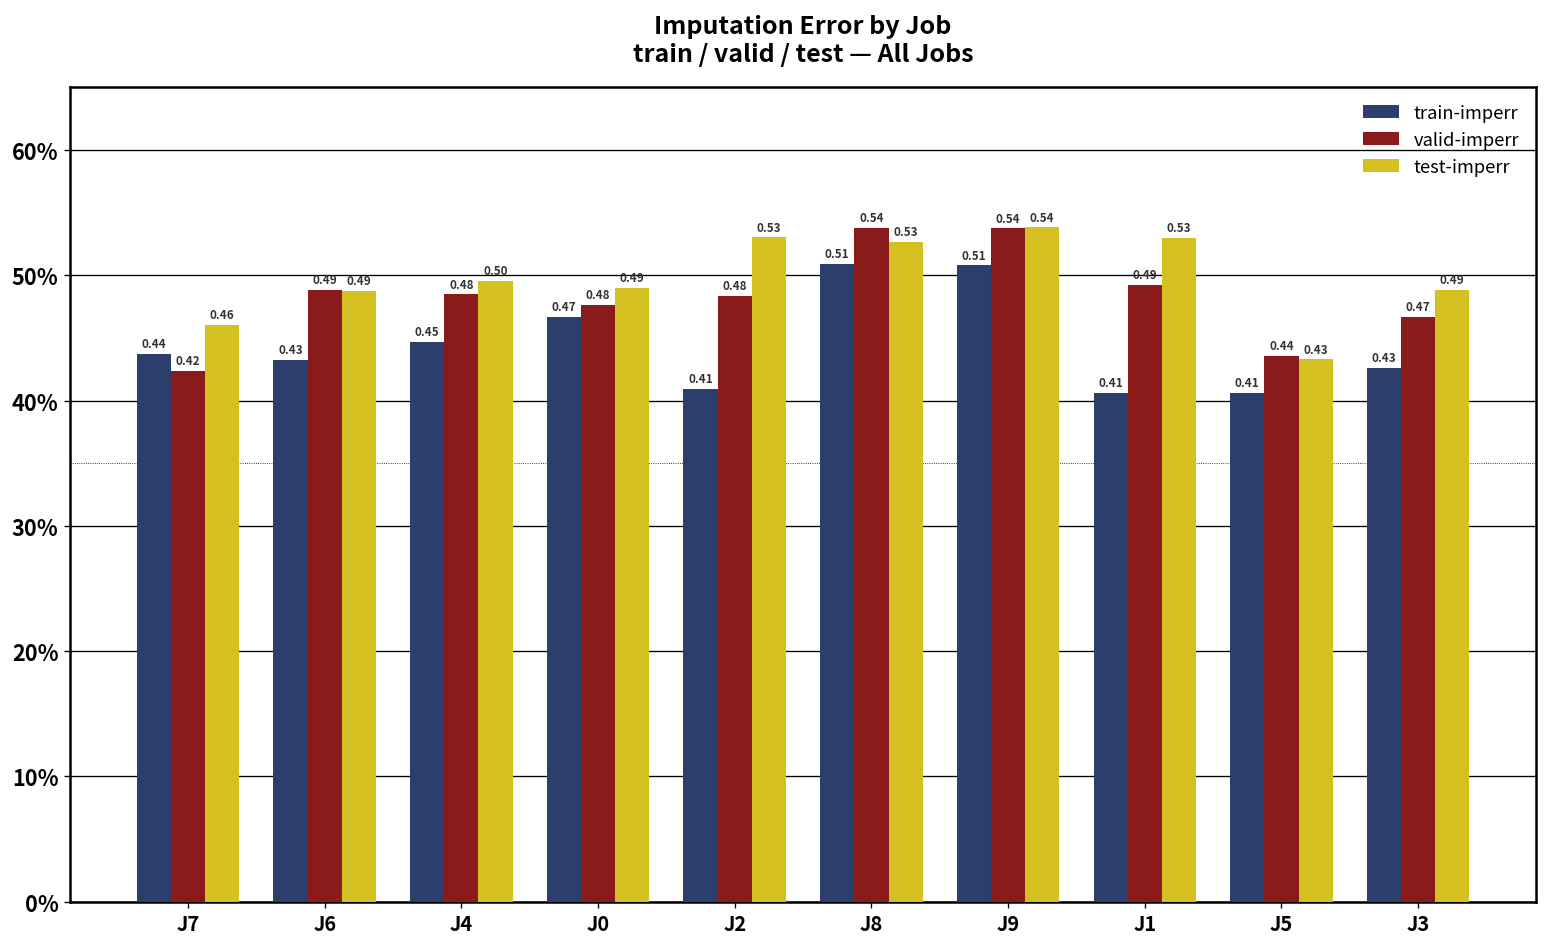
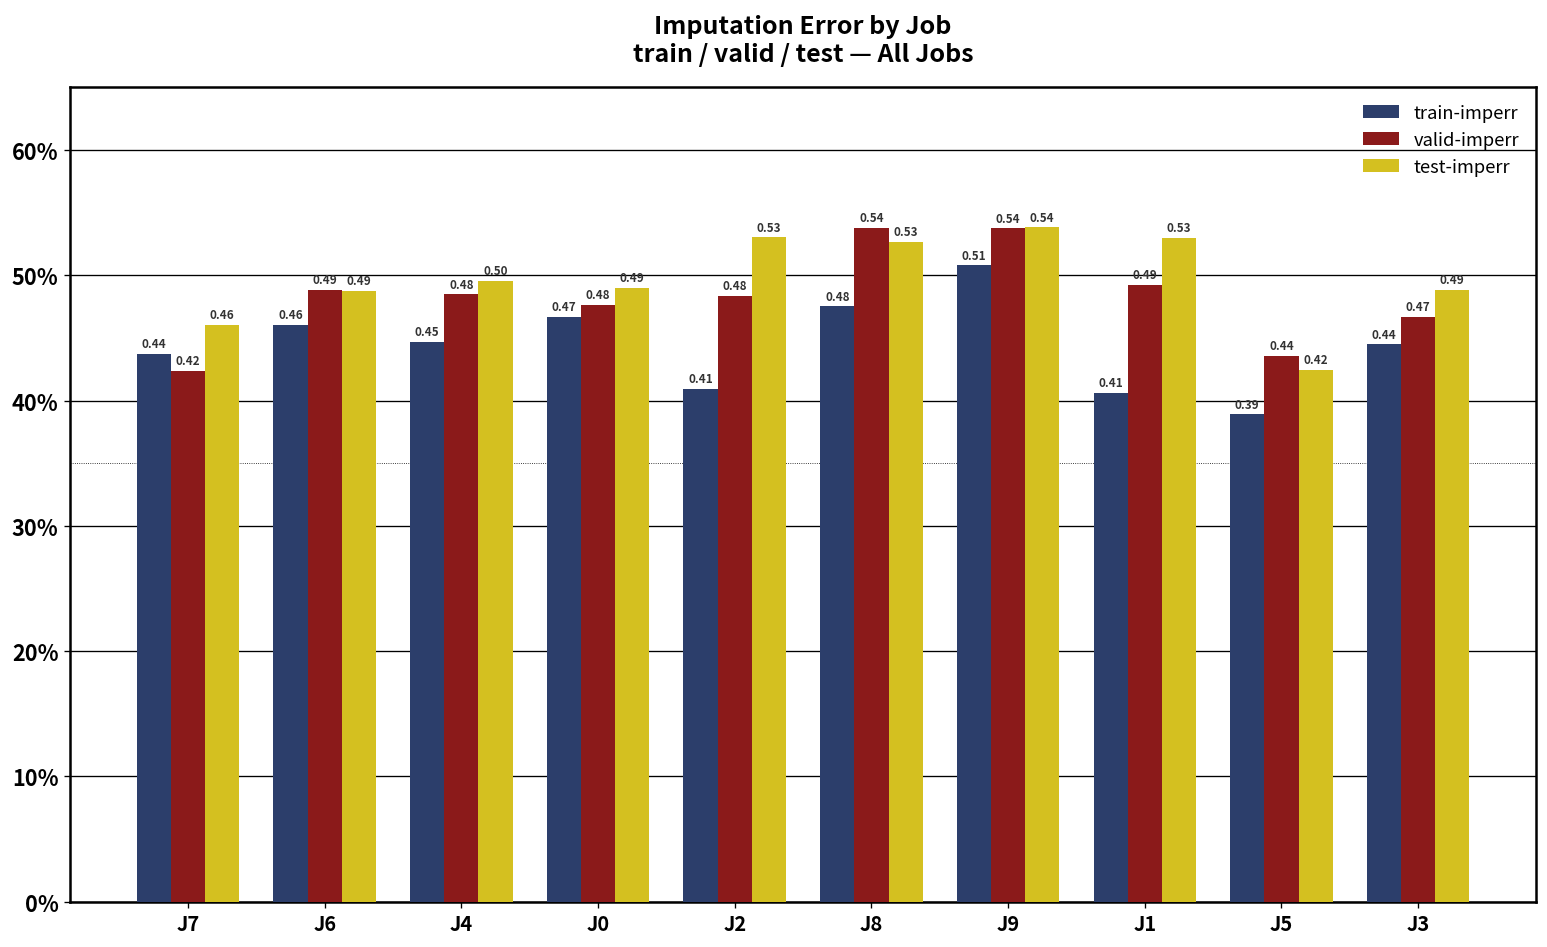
train-imperr, J6: 0.43 -> 0.46
train-imperr, J8: 0.51 -> 0.48
train-imperr, J5: 0.41 -> 0.39
test-imperr, J5: 0.43 -> 0.42
train-imperr, J3: 0.43 -> 0.44
